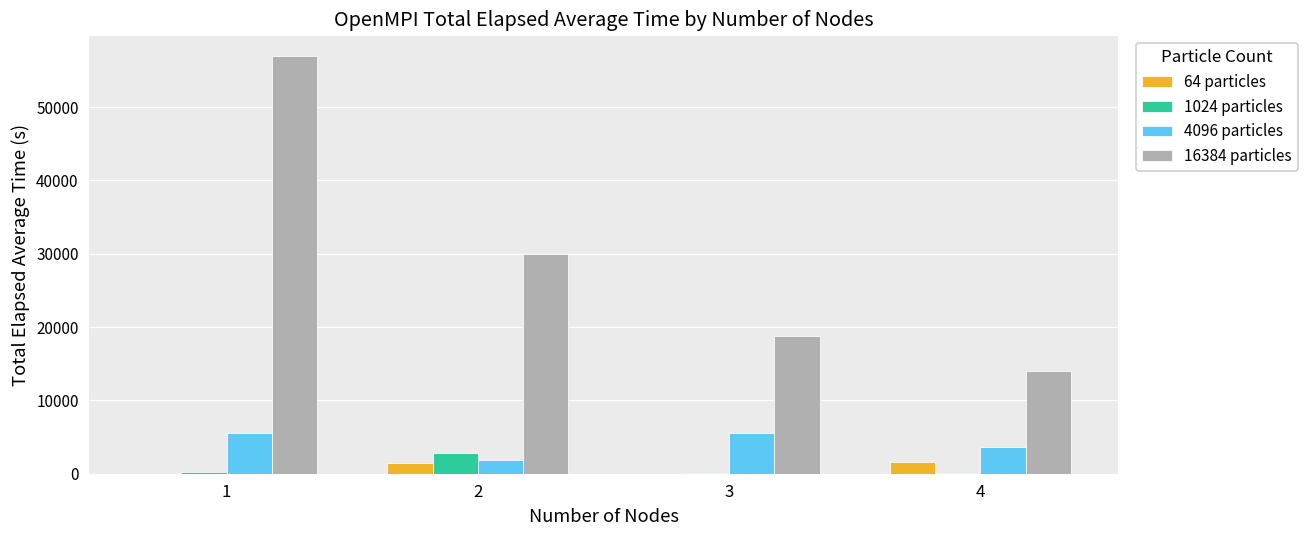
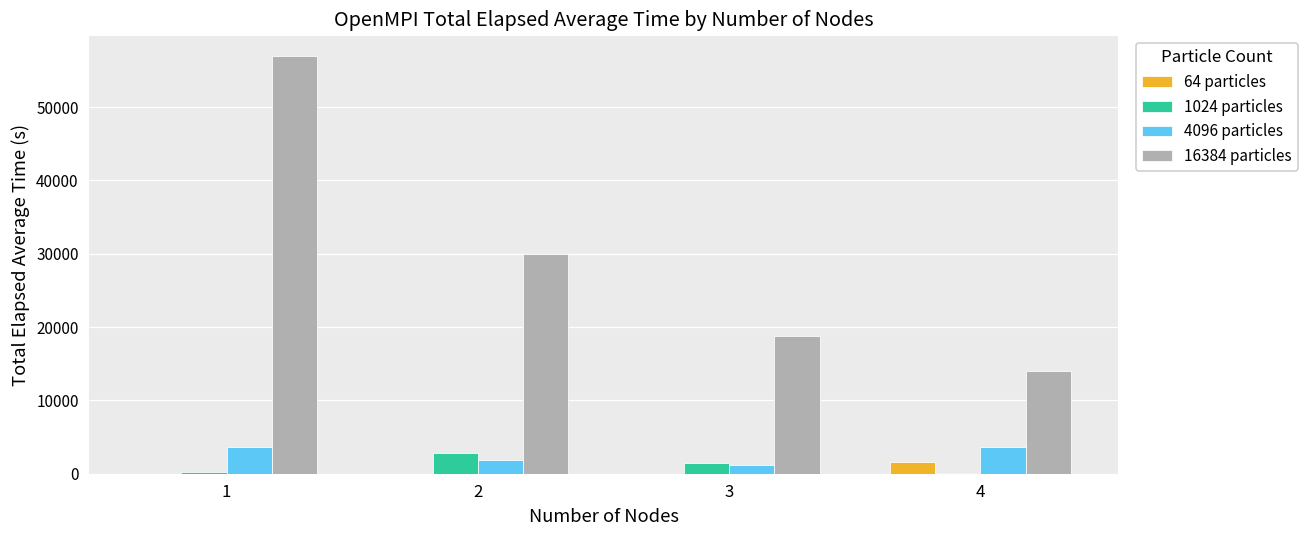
4096 particles, 1: 6000 -> 4000
64 particles, 2: 1000 -> 0
1024 particles, 3: 0 -> 1000
4096 particles, 3: 6000 -> 1000
